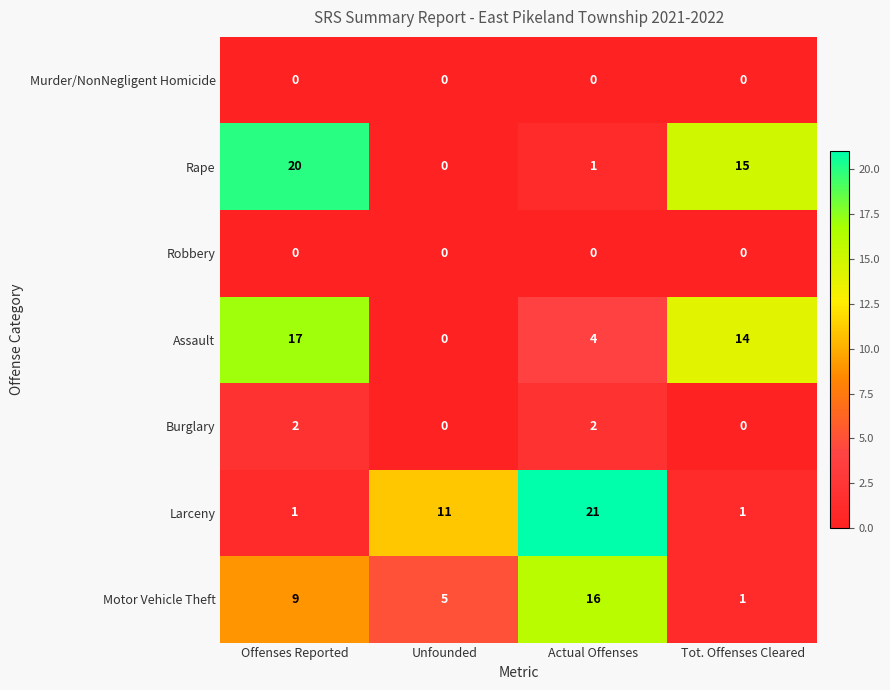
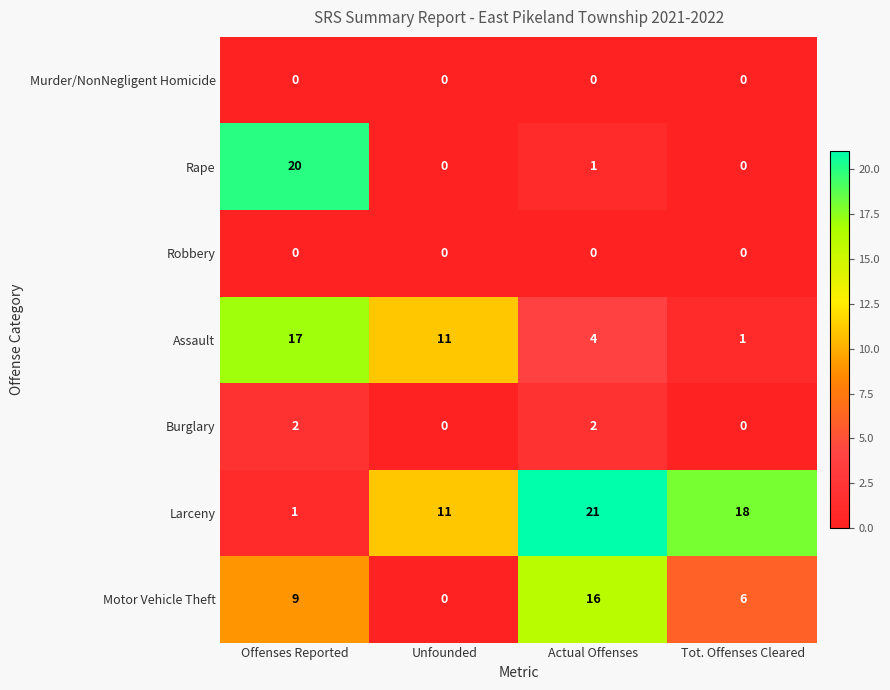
Rape, Tot. Offenses Cleared: 15 -> 0
Assault, Unfounded: 0 -> 11
Assault, Tot. Offenses Cleared: 14 -> 1
Larceny, Tot. Offenses Cleared: 1 -> 18
Motor Vehicle Theft, Unfounded: 5 -> 0
Motor Vehicle Theft, Tot. Offenses Cleared: 1 -> 6
